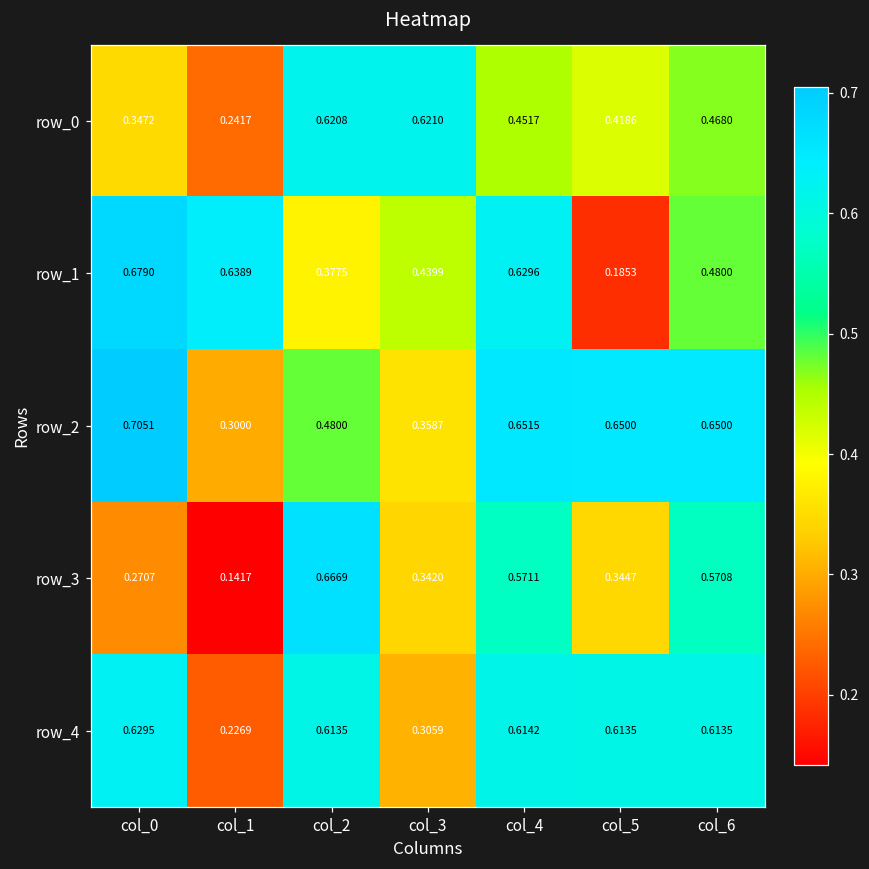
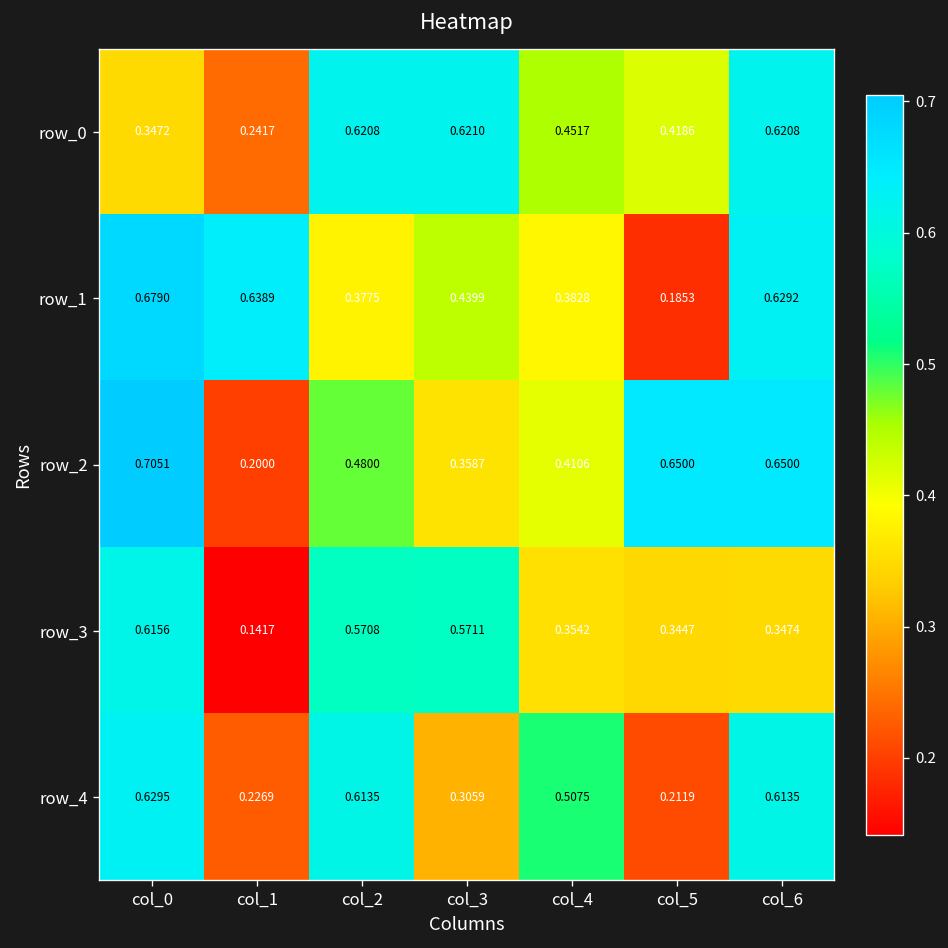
row_0, col_6: 0.4680 -> 0.6208
row_1, col_4: 0.6296 -> 0.3828
row_1, col_6: 0.4800 -> 0.6292
row_2, col_1: 0.3000 -> 0.2000
row_2, col_4: 0.6515 -> 0.4106
row_3, col_0: 0.2707 -> 0.6156
row_3, col_2: 0.6669 -> 0.5708
row_3, col_3: 0.3420 -> 0.5711
row_3, col_4: 0.5711 -> 0.3542
row_3, col_6: 0.5708 -> 0.3474
row_4, col_4: 0.6142 -> 0.5075
row_4, col_5: 0.6135 -> 0.2119
